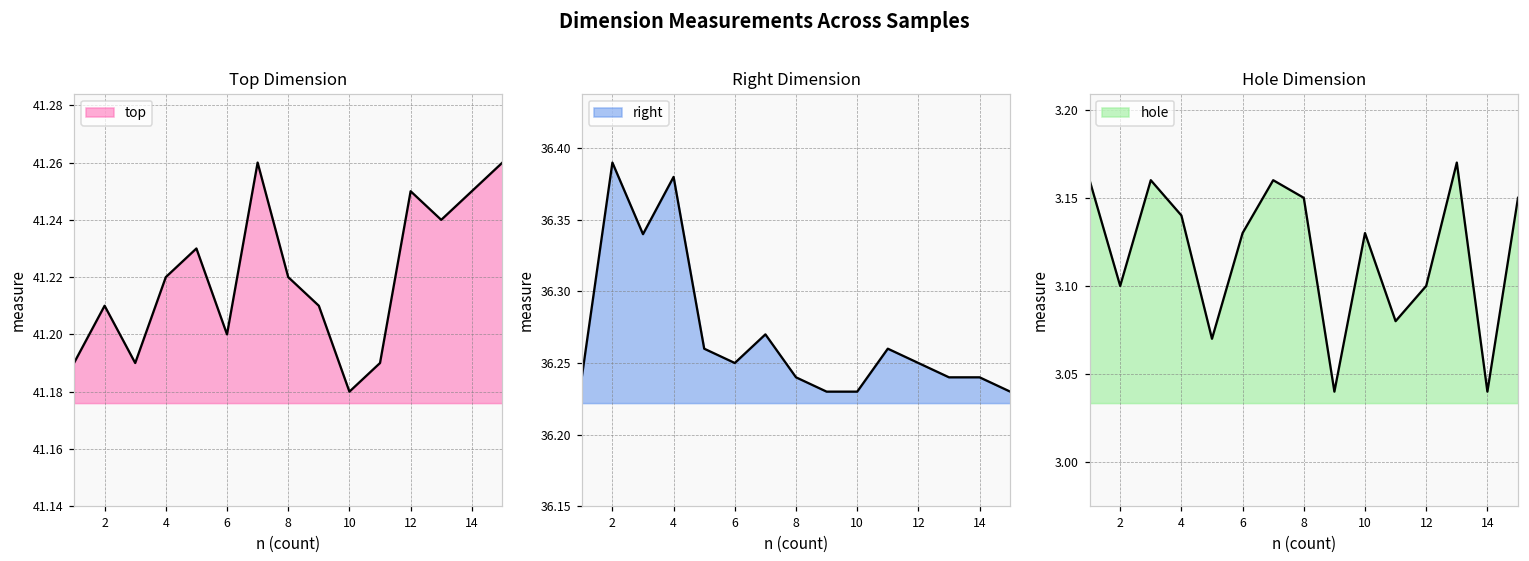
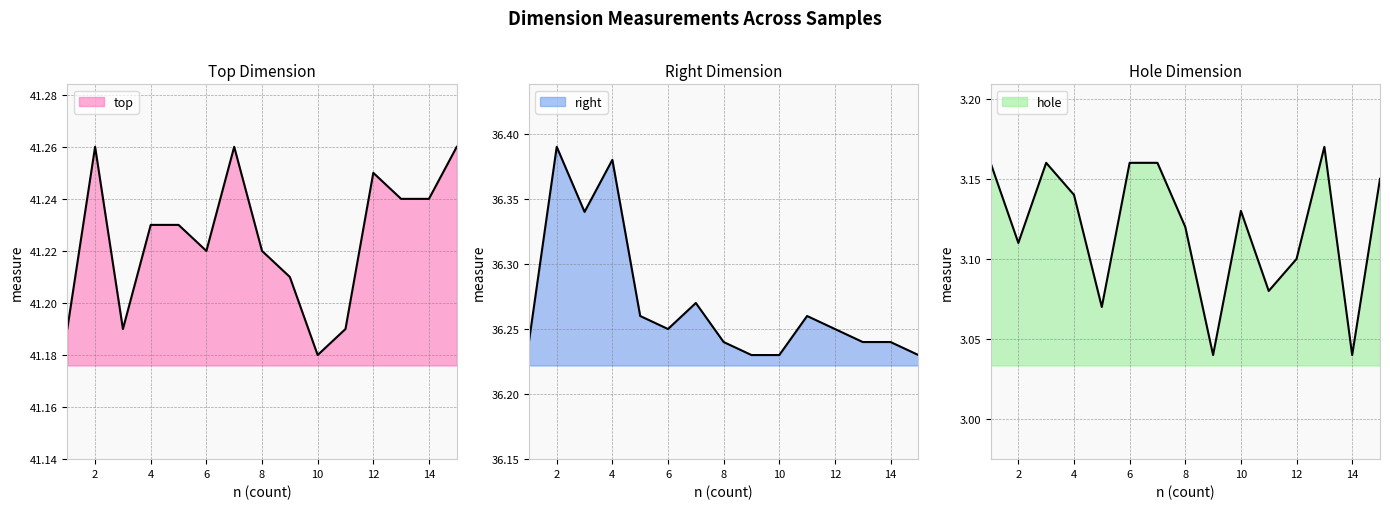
Top Dimension, 2: 41.21 -> 41.26
Top Dimension, 4: 41.22 -> 41.23
Top Dimension, 6: 41.20 -> 41.22
Top Dimension, 14: 41.25 -> 41.24
Hole Dimension, 2: 3.10 -> 3.11
Hole Dimension, 6: 3.13 -> 3.16
Hole Dimension, 8: 3.15 -> 3.12
